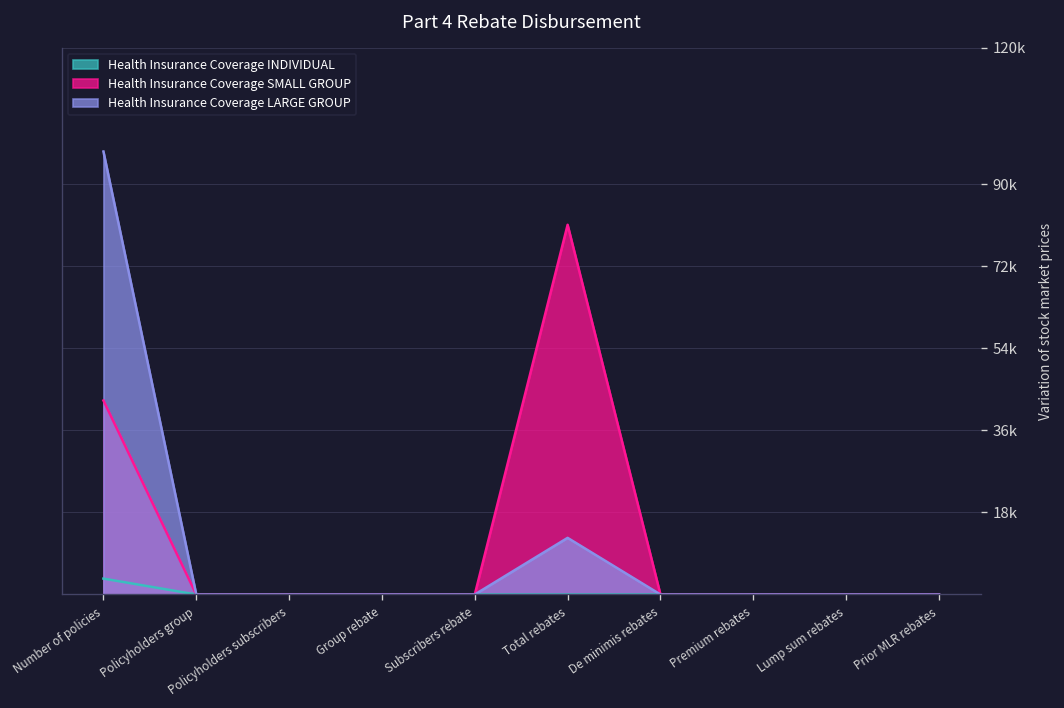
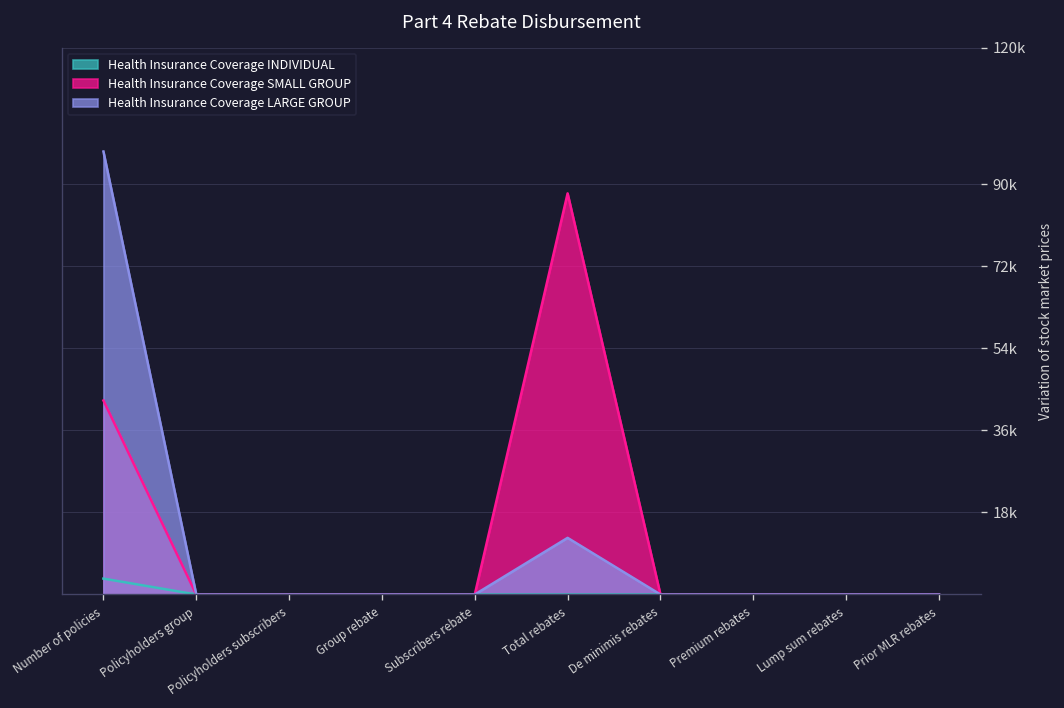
Health Insurance Coverage SMALL GROUP, Total rebates: 81000 -> 88000
